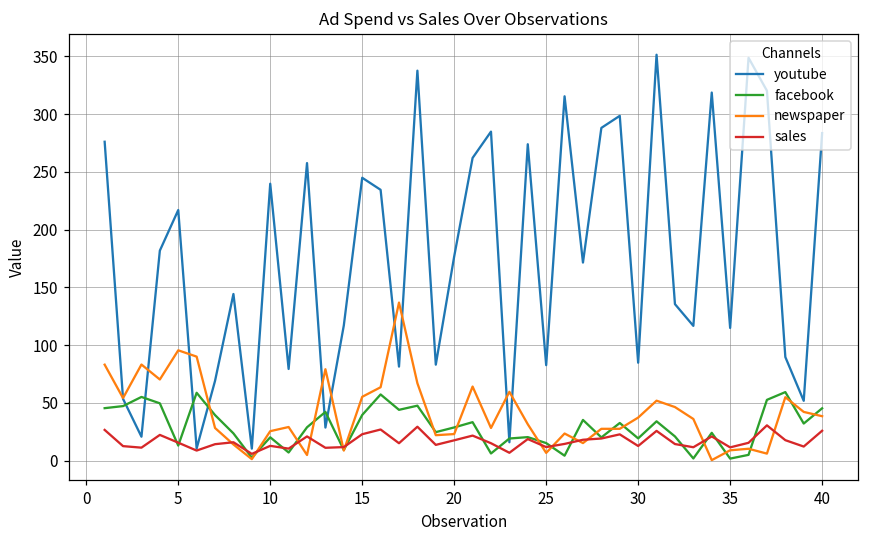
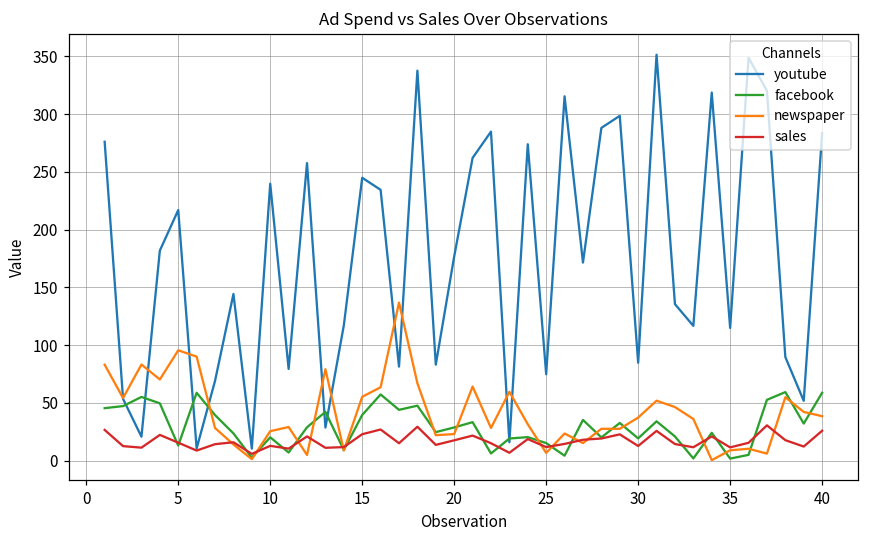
youtube, 25: 83 -> 75
facebook, 40: 45 -> 59
